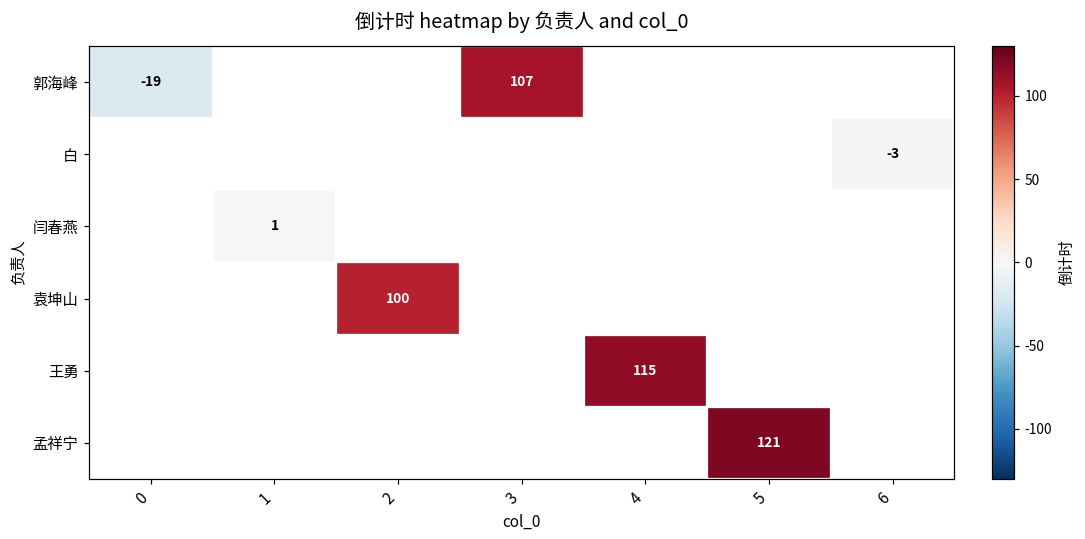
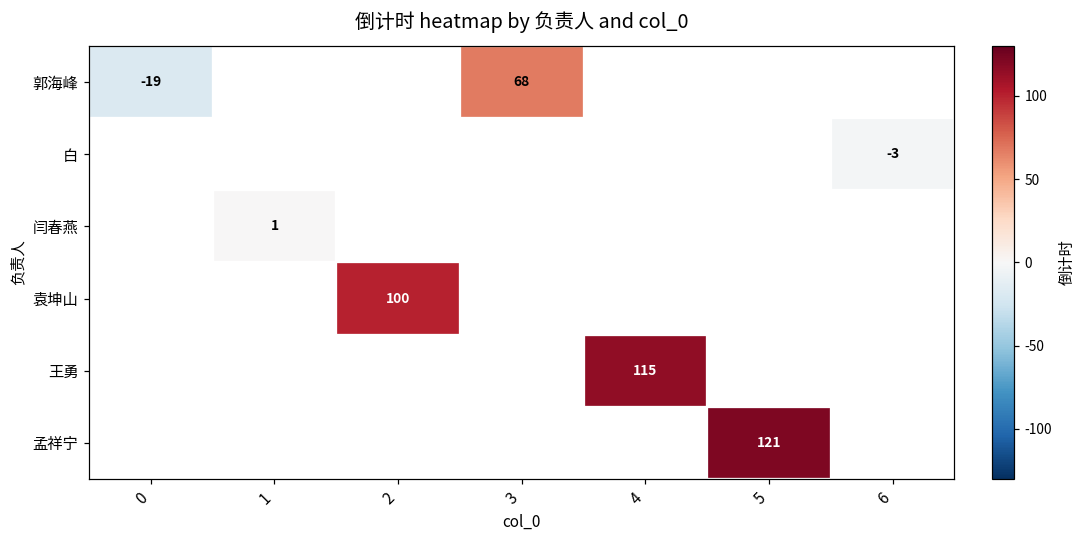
郭海峰, 3: 107 -> 68
